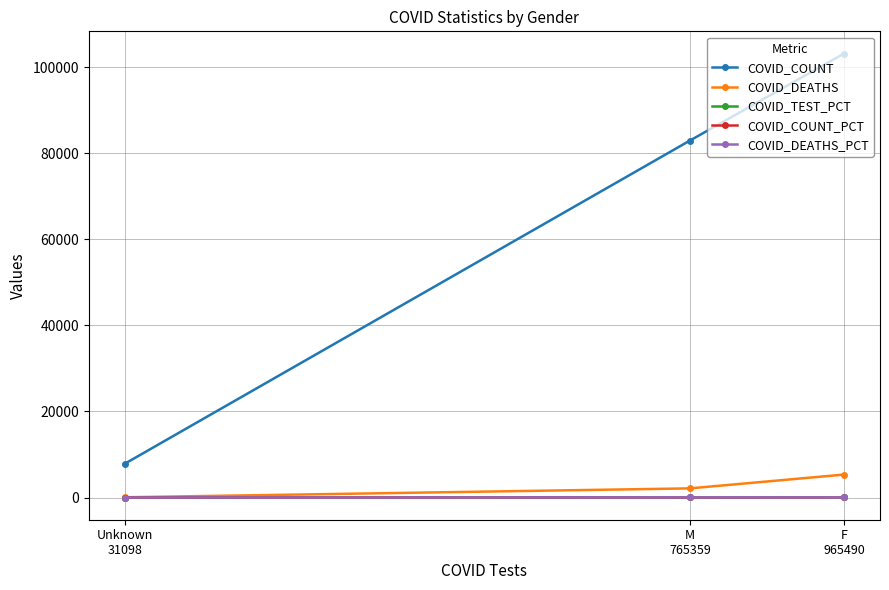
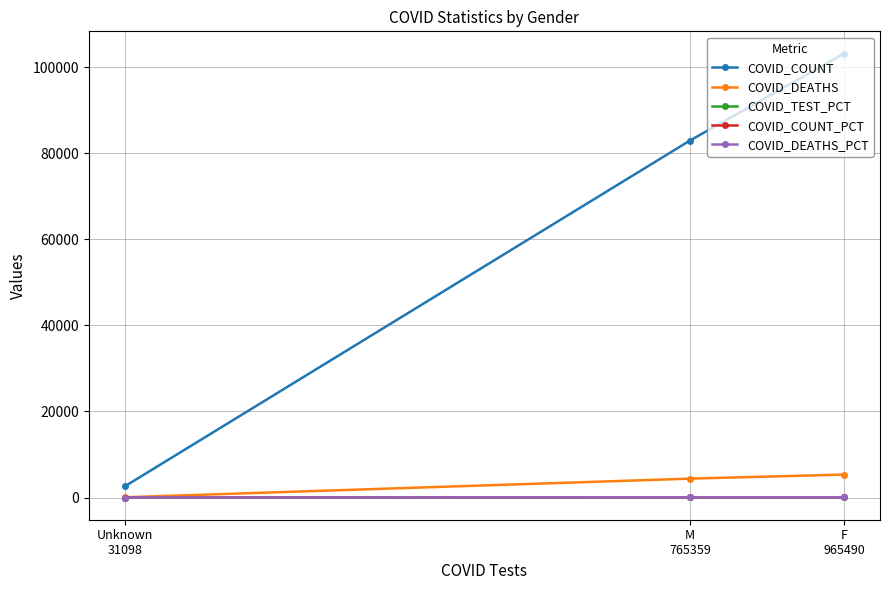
COVID_COUNT, Unknown 31098: 8000 -> 3000
COVID_DEATHS, M 765359: 2000 -> 4000
